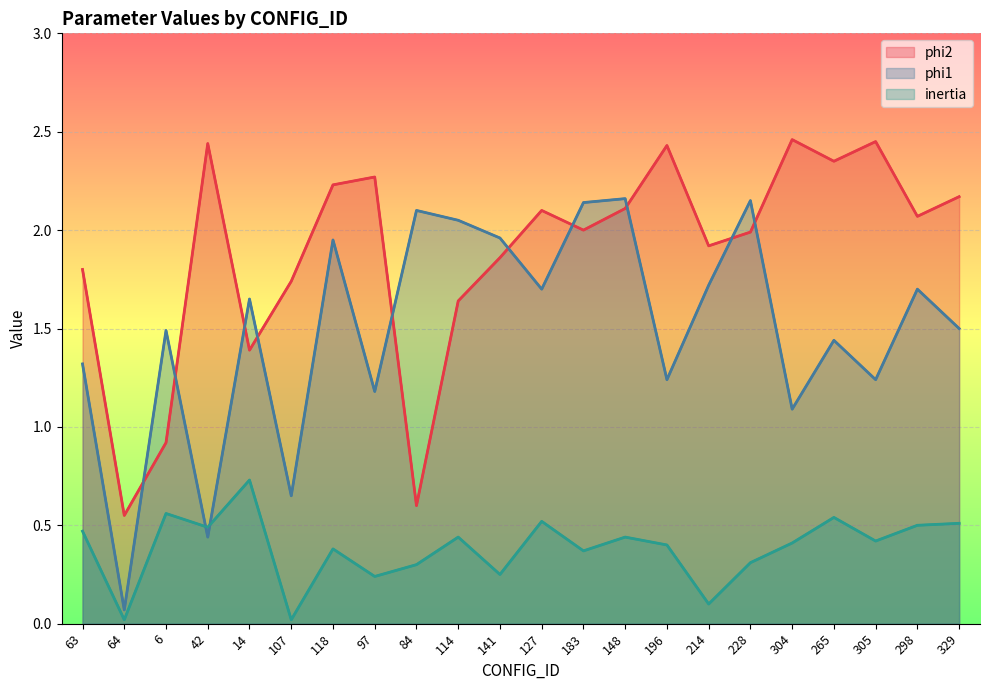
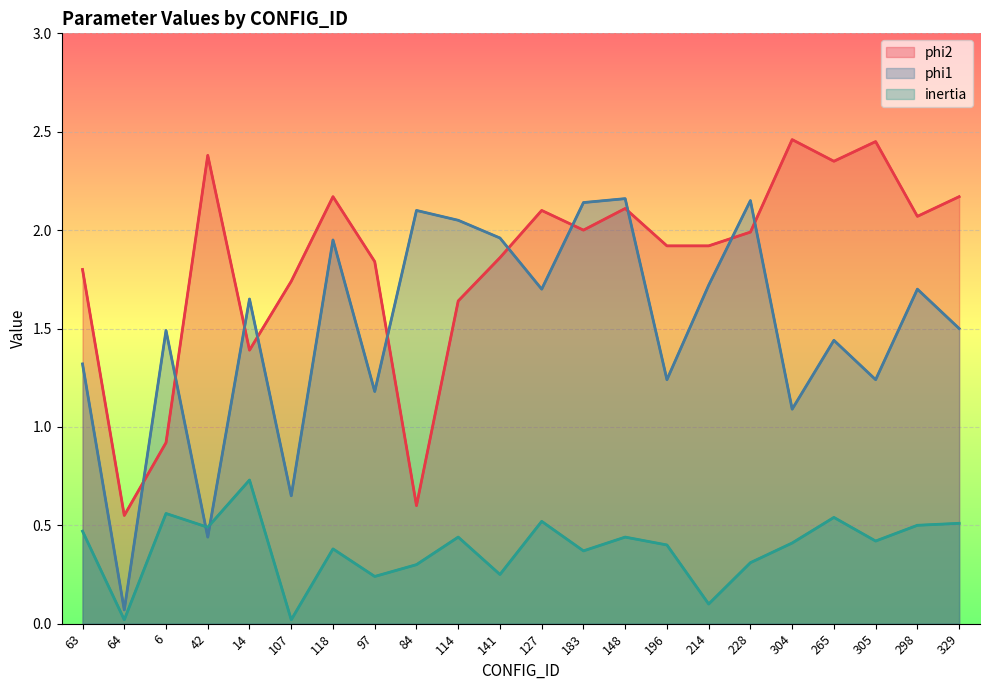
phi2, 42: 2.44 -> 2.38
phi2, 118: 2.23 -> 2.17
phi2, 97: 2.27 -> 1.84
phi2, 196: 2.43 -> 1.92
